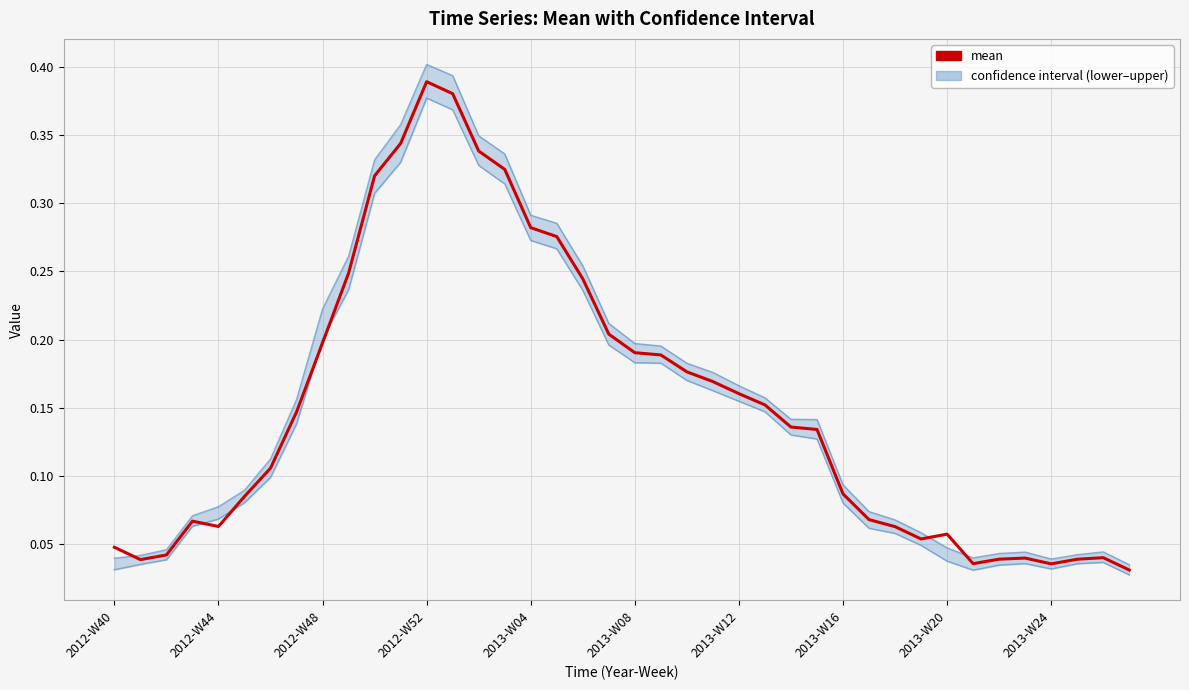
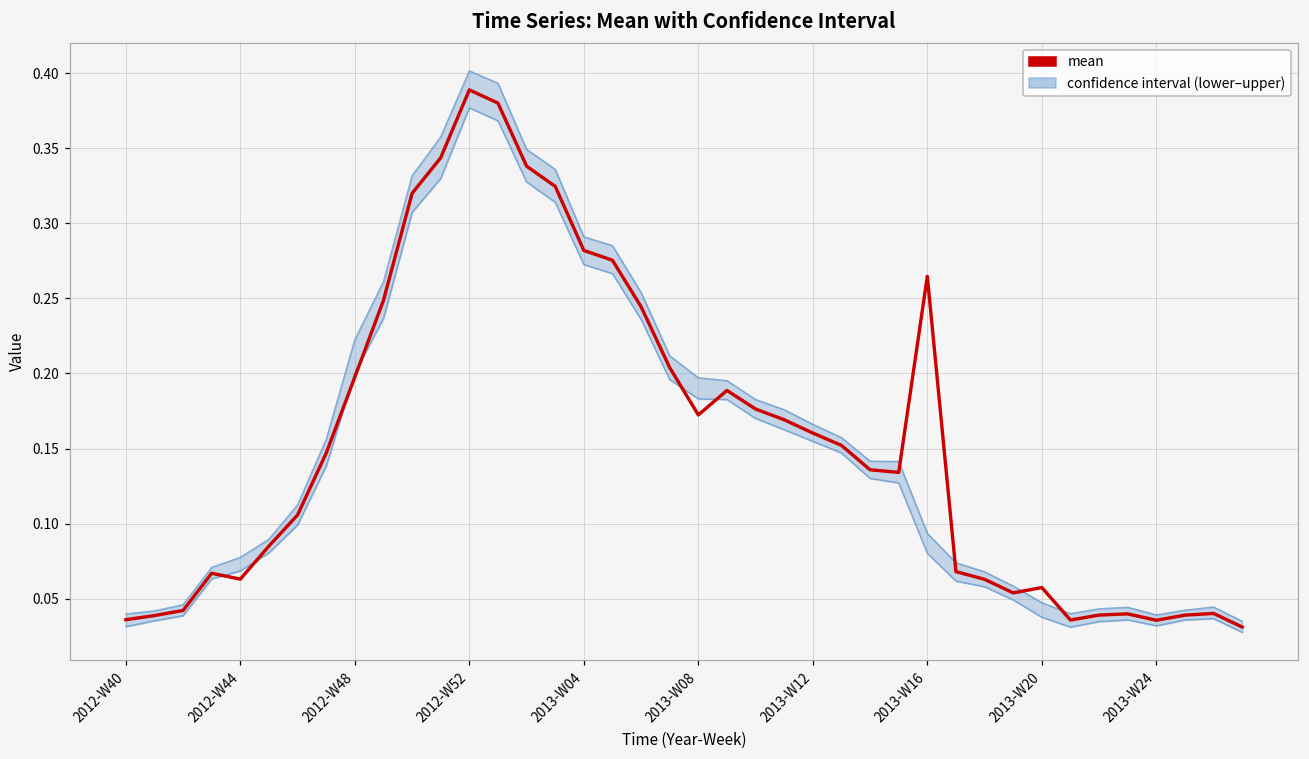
mean, 2012-W40: 0.048 -> 0.036
mean, 2013-W08: 0.190 -> 0.172
mean, 2013-W16: 0.087 -> 0.265
